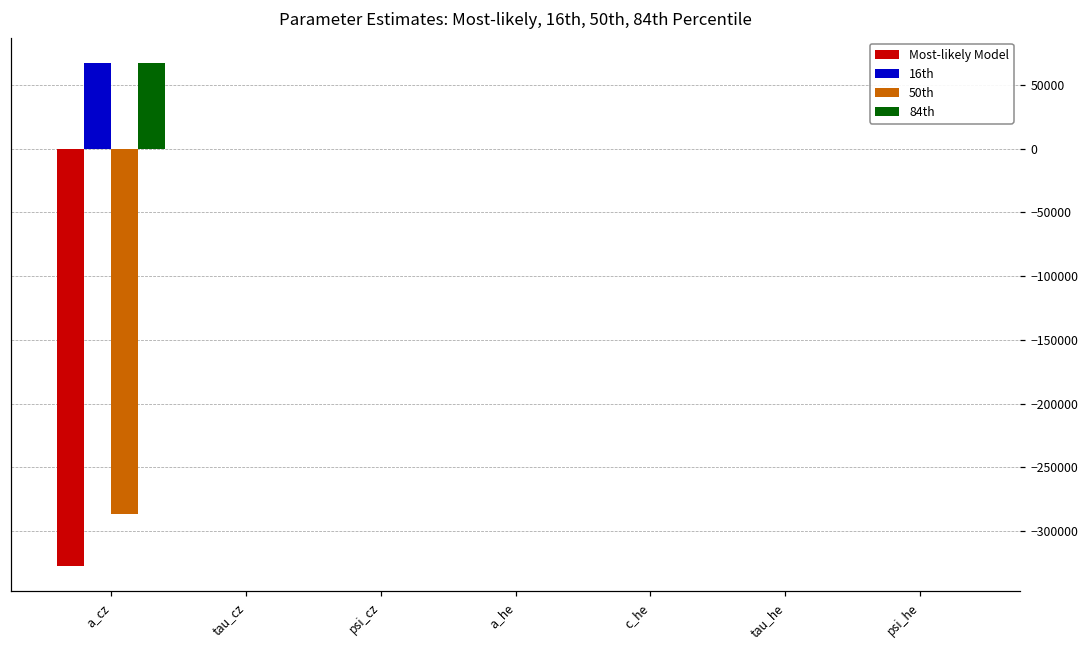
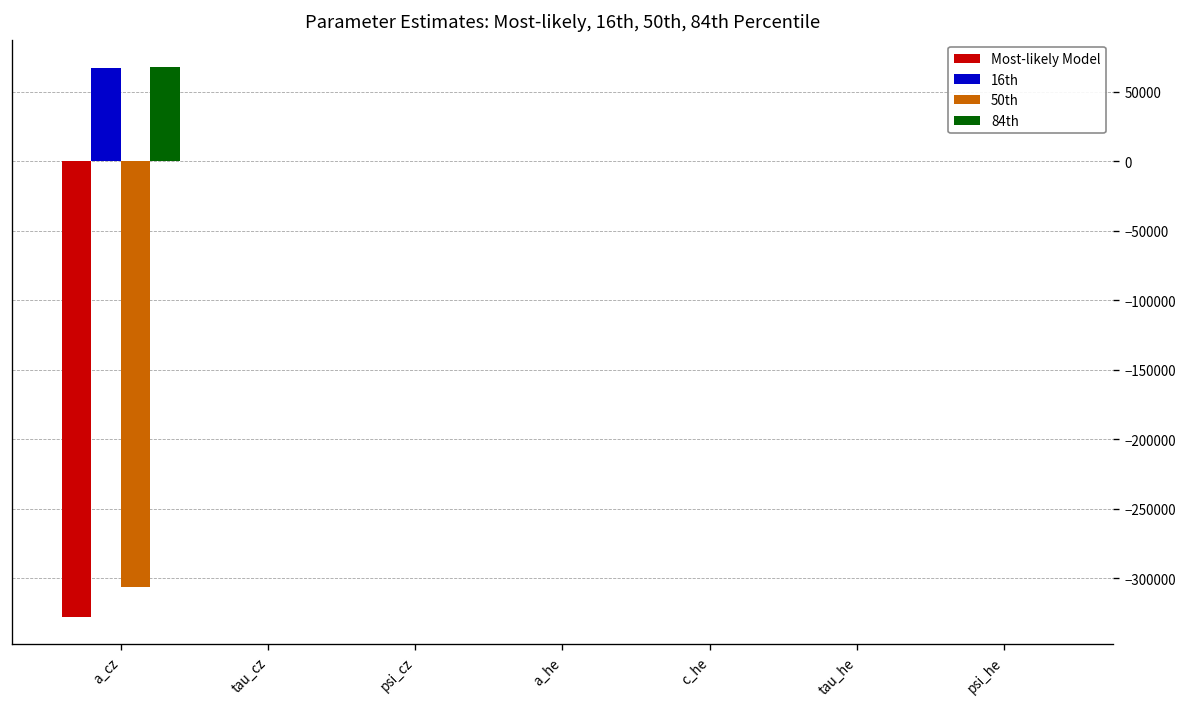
50th, a_cz: -287000 -> -306000
